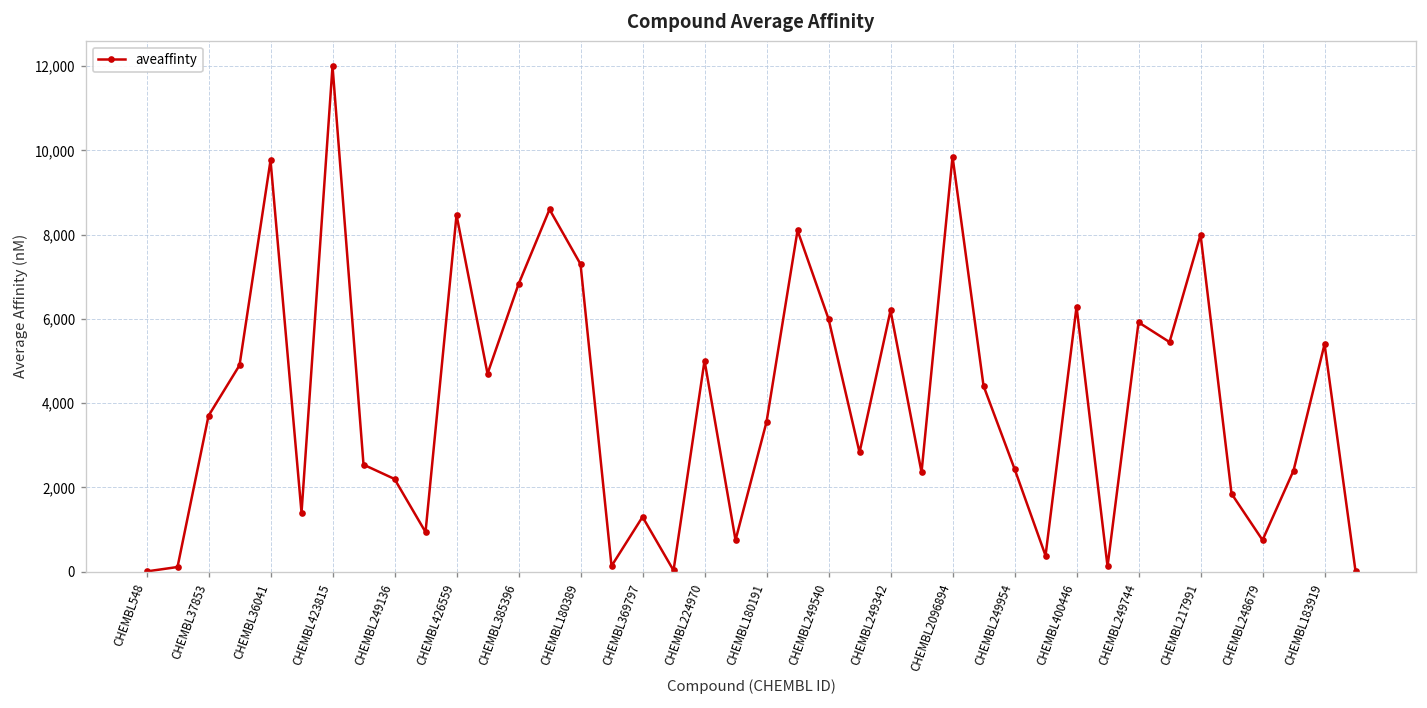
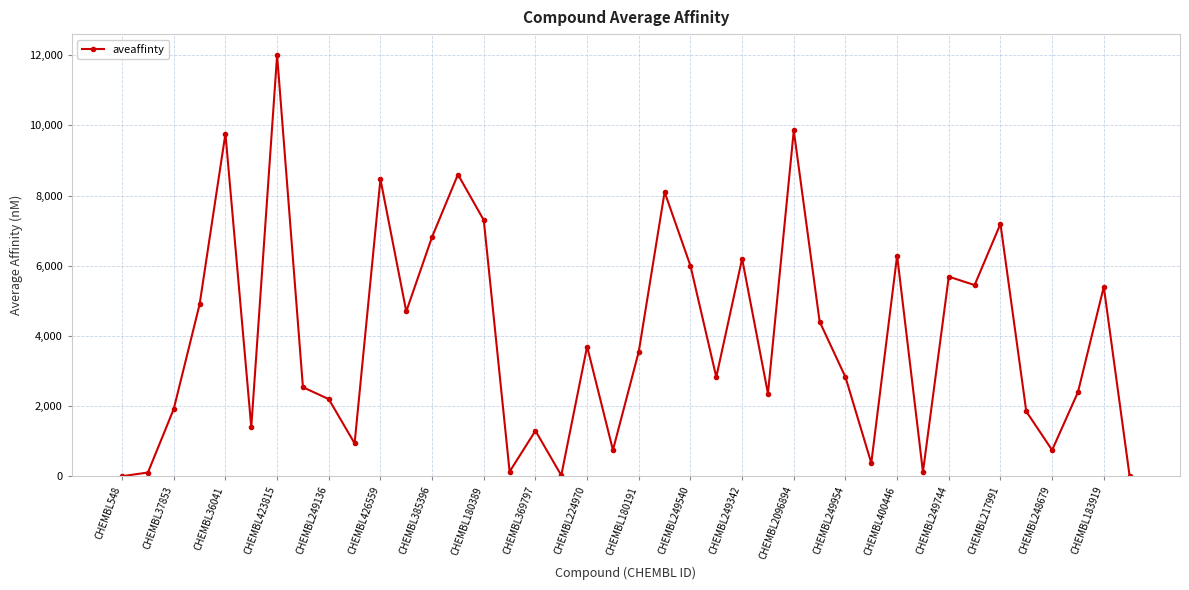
CHEMBL37853: 3,700 -> 1,900
CHEMBL224970: 5,000 -> 3,700
CHEMBL249954: 2,400 -> 2,800
CHEMBL249744: 5,900 -> 5,700
CHEMBL217991: 8,000 -> 7,200
